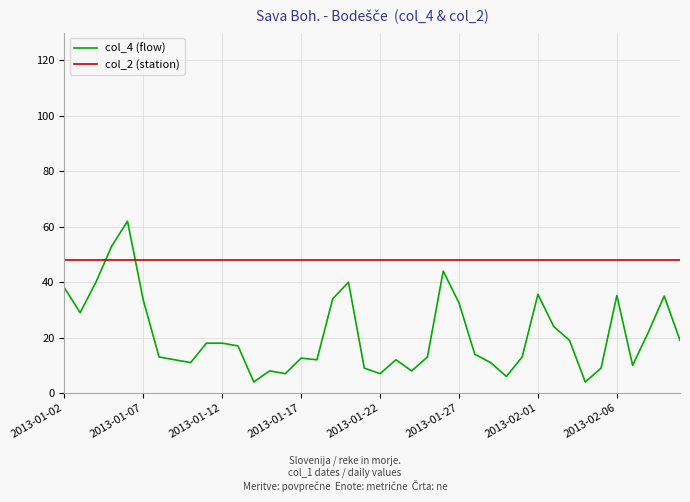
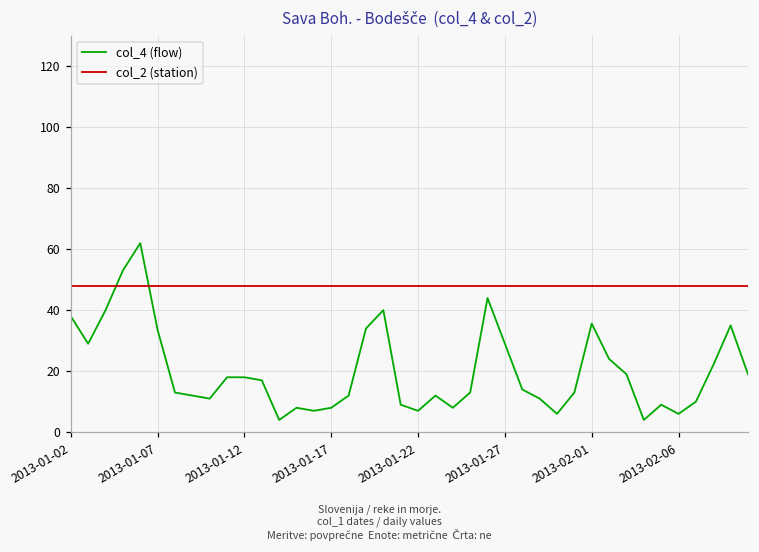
col_4 (flow), 2013-01-17: 13 -> 8
col_4 (flow), 2013-01-27: 33 -> 29
col_4 (flow), 2013-02-06: 35 -> 6
